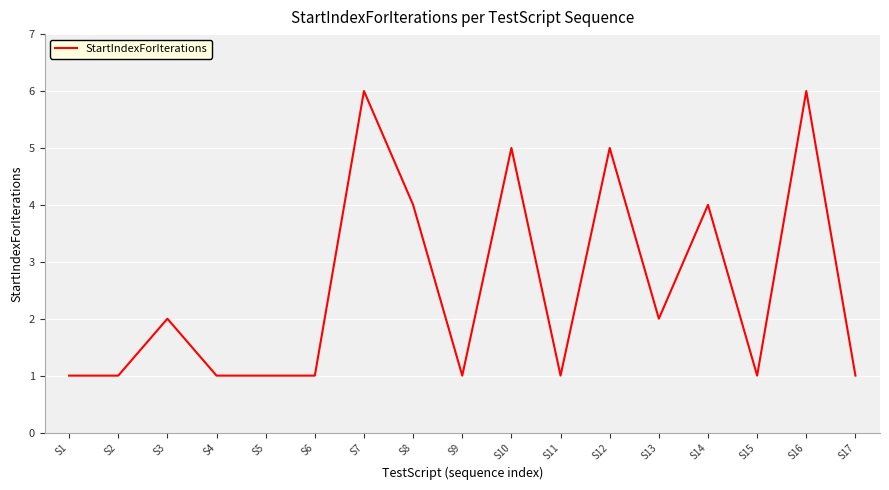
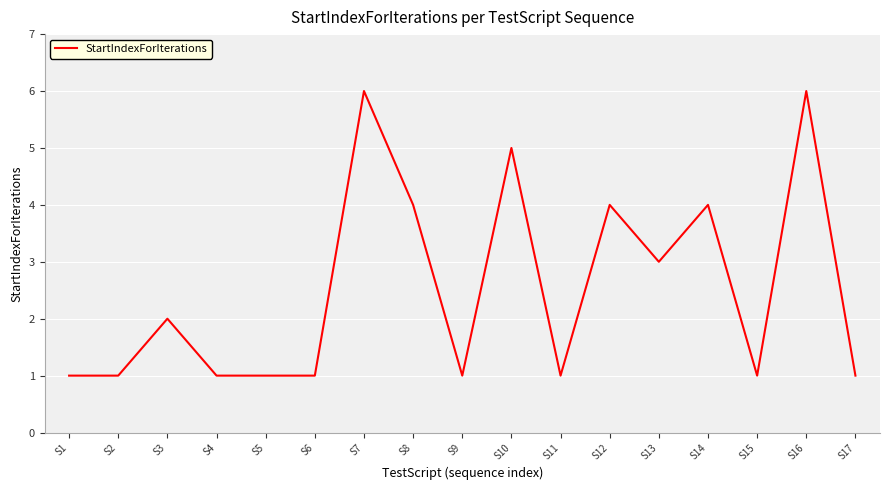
S12: 5 -> 4
S13: 2 -> 3
